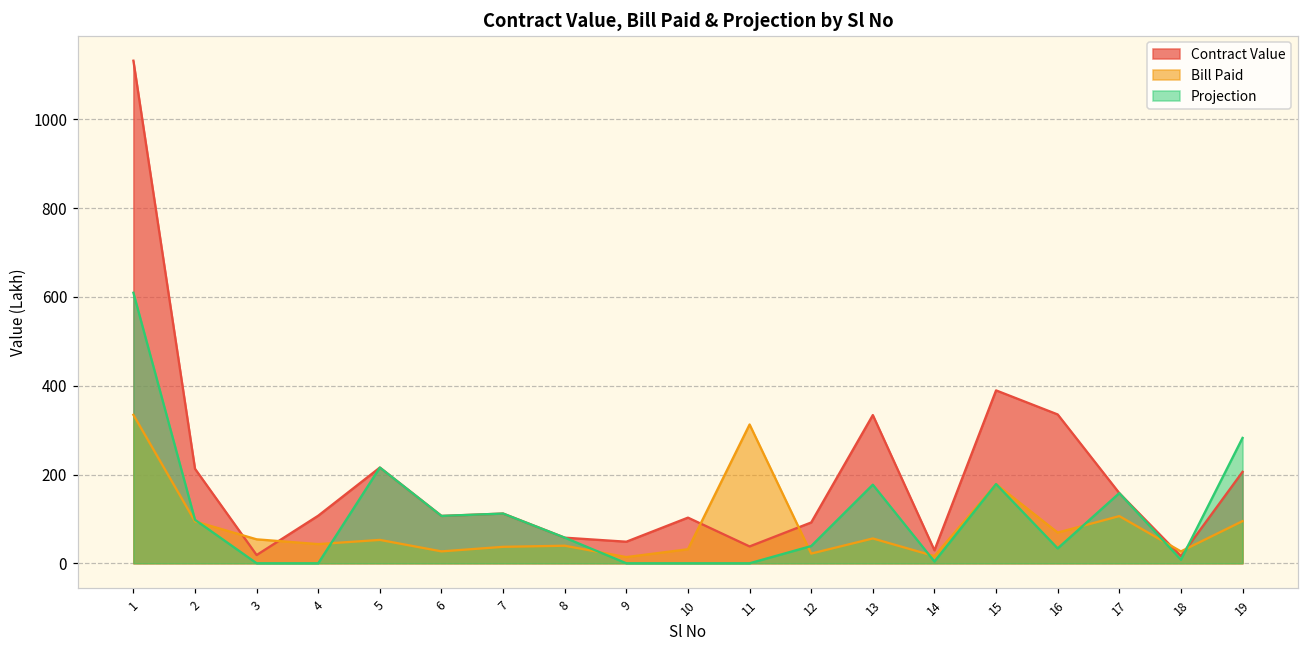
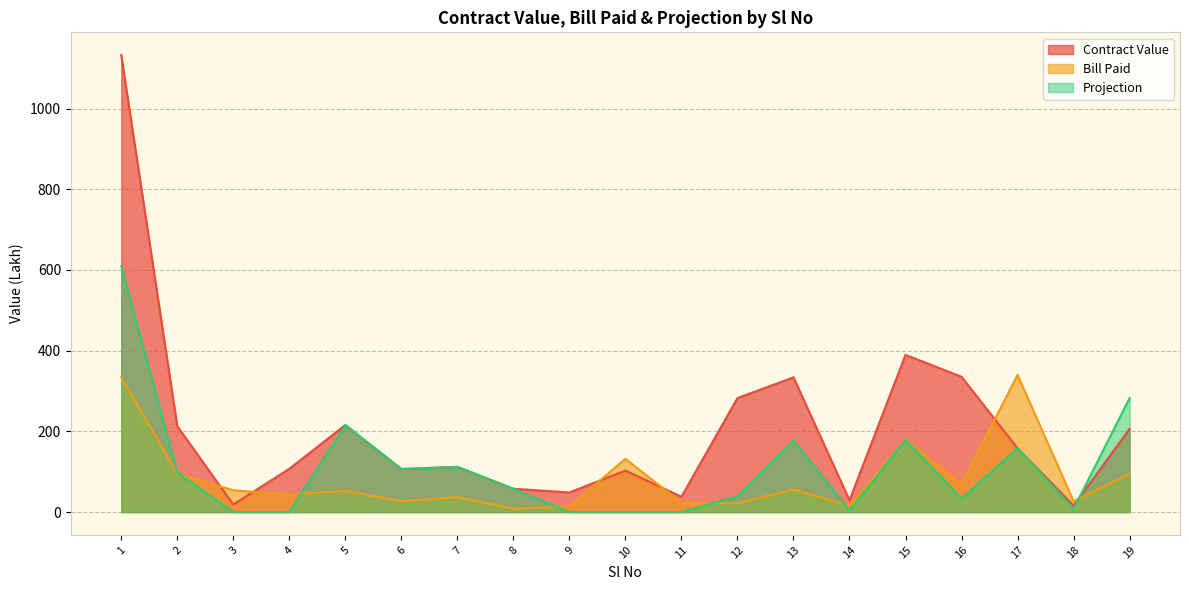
Bill Paid, 8: 40 -> 10
Bill Paid, 10: 30 -> 130
Bill Paid, 11: 310 -> 20
Contract Value, 12: 90 -> 280
Bill Paid, 17: 110 -> 340
